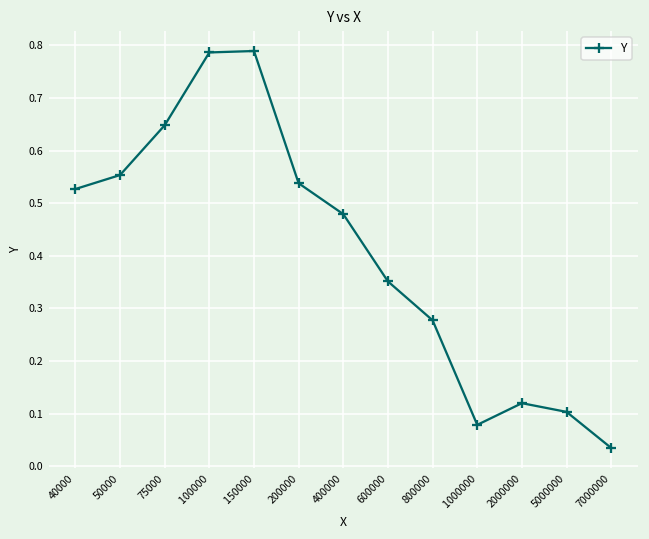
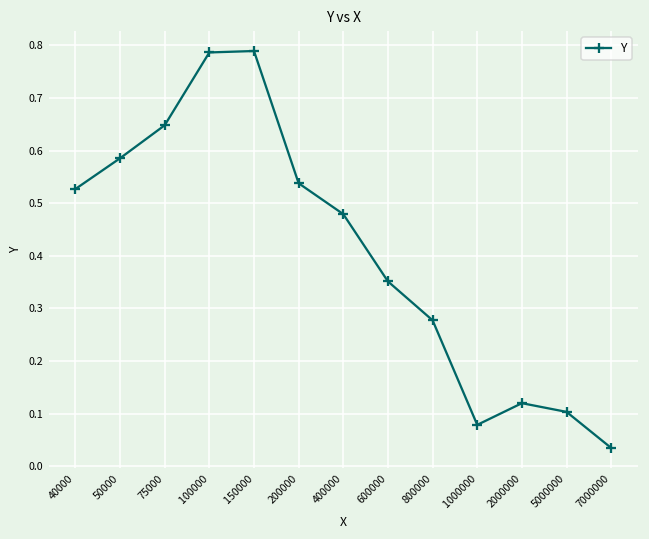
50000: 0.55 -> 0.59
